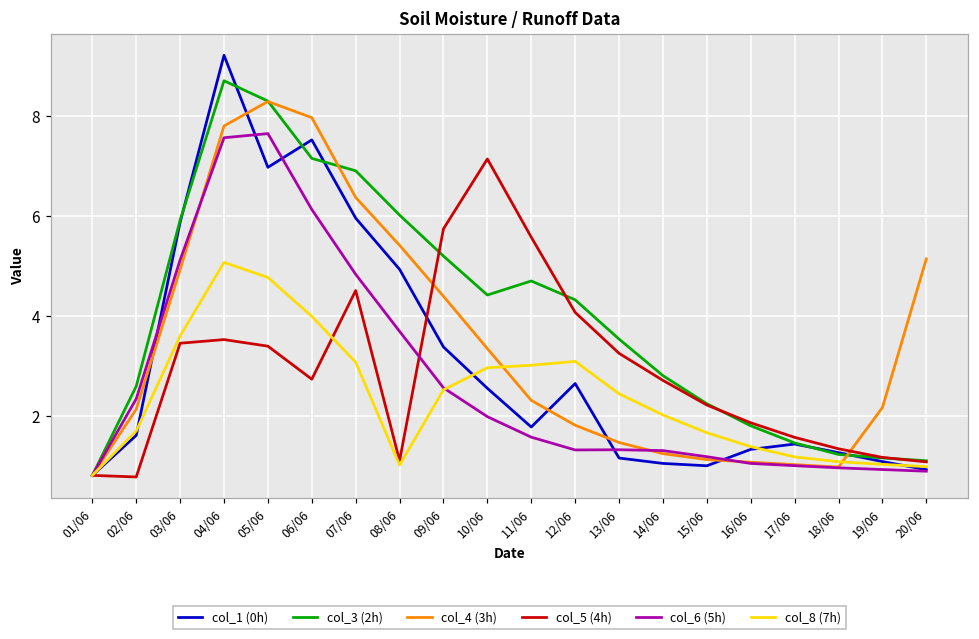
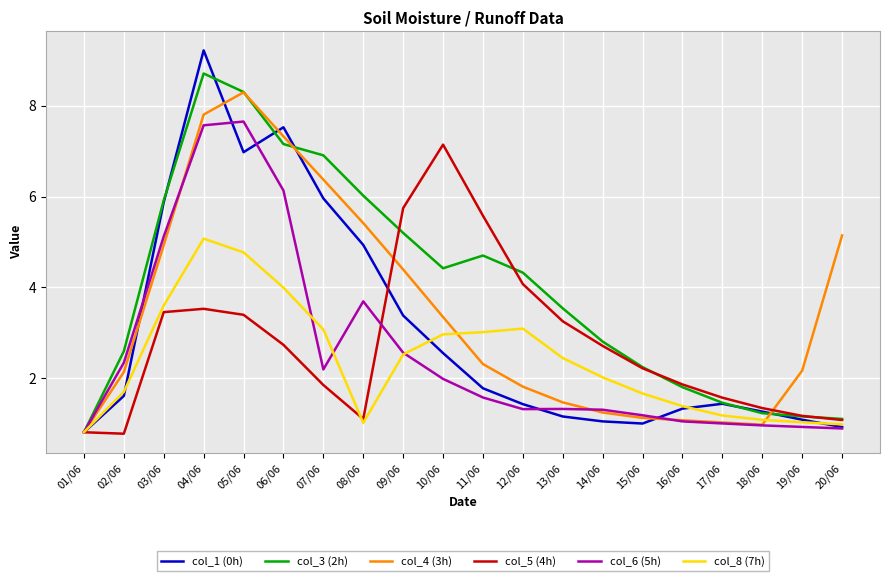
col_4 (3h), 06/06: 8.0 -> 7.3
col_5 (4h), 07/06: 4.5 -> 1.9
col_6 (5h), 07/06: 4.8 -> 2.2
col_1 (0h), 12/06: 2.6 -> 1.4
